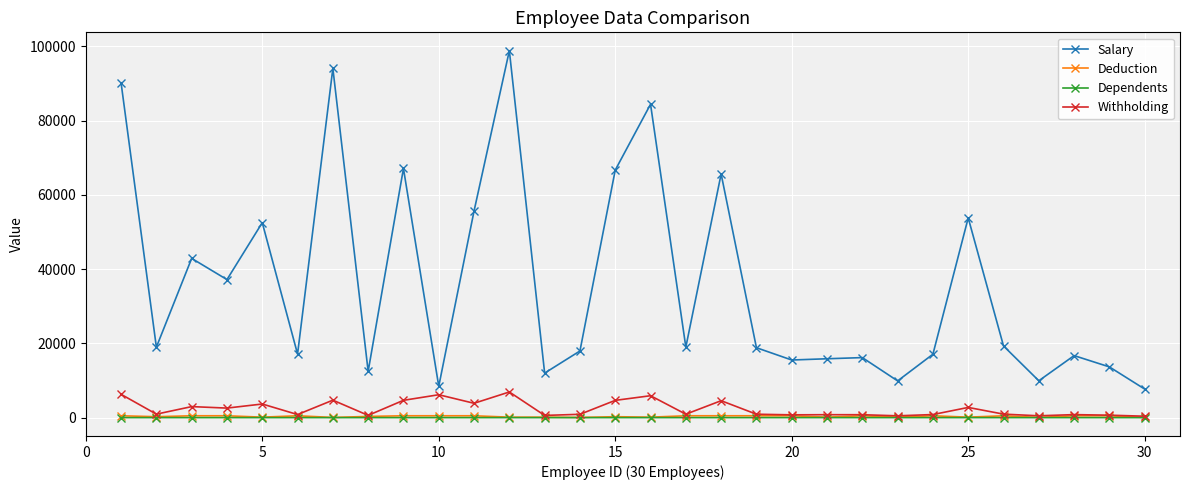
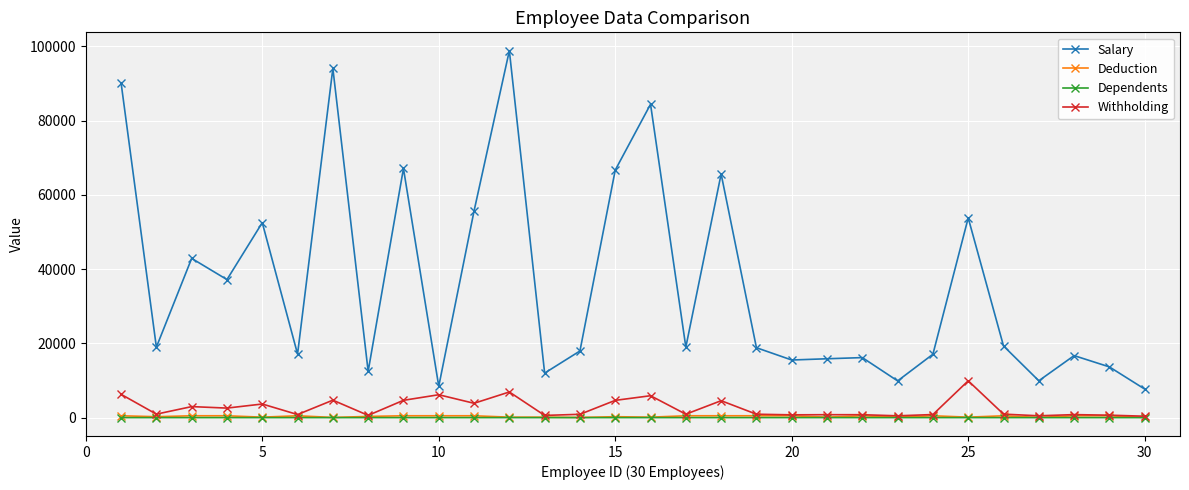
Withholding, 25: 3000 -> 10000
